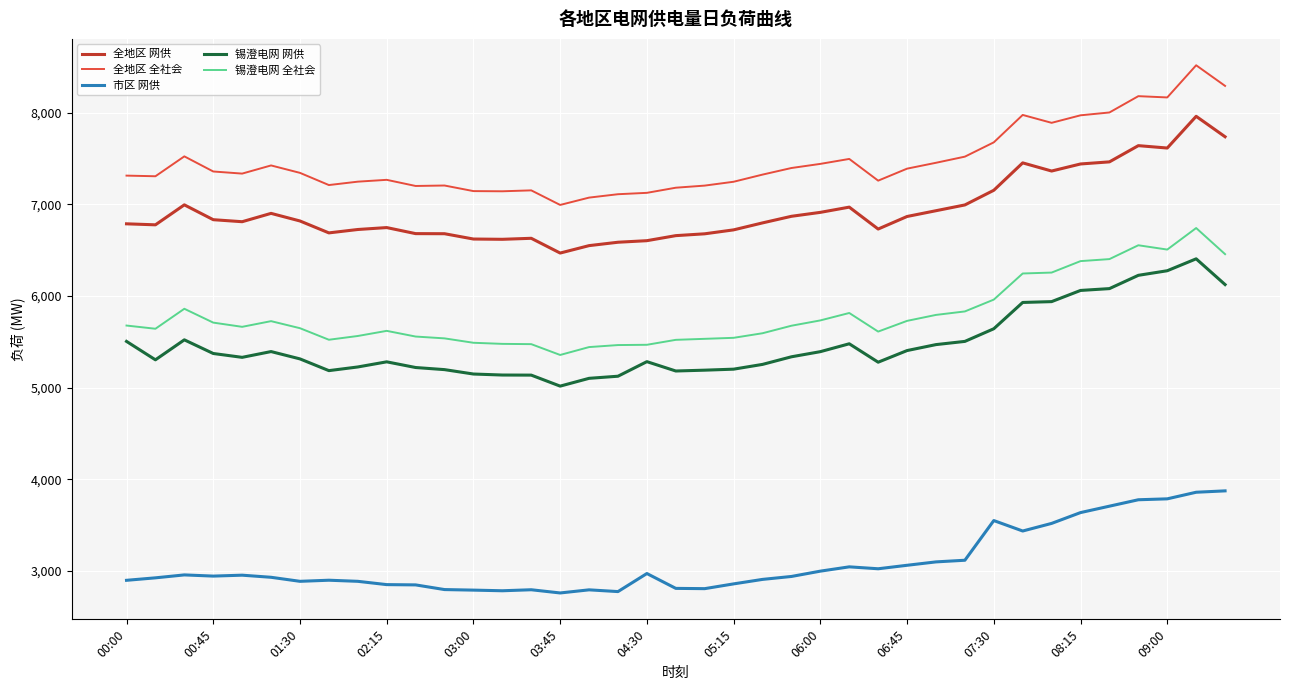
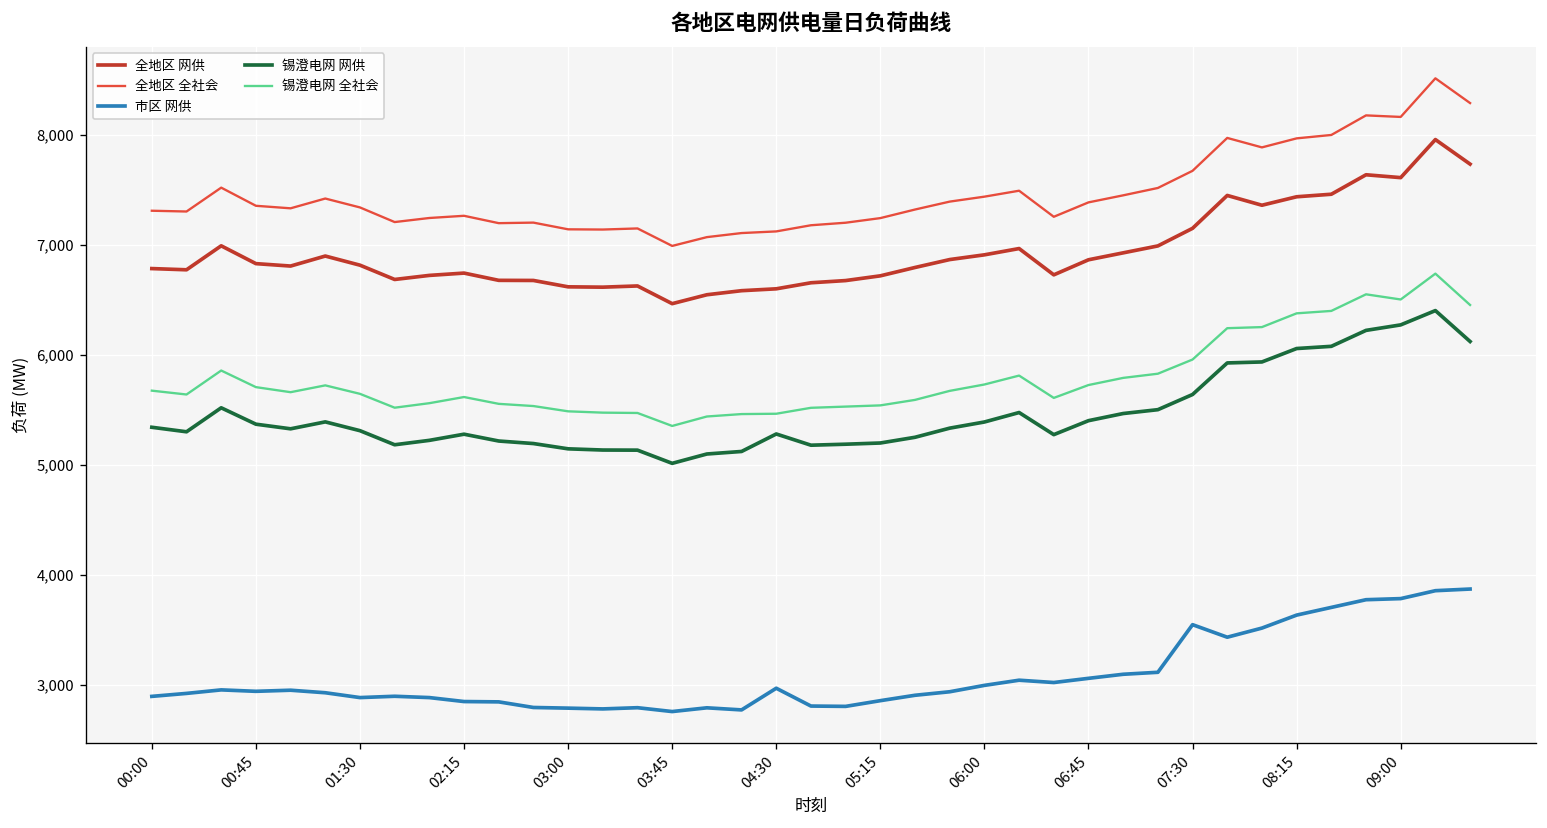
锡澄电网 网供, 00:00: 5,500 -> 5,300
